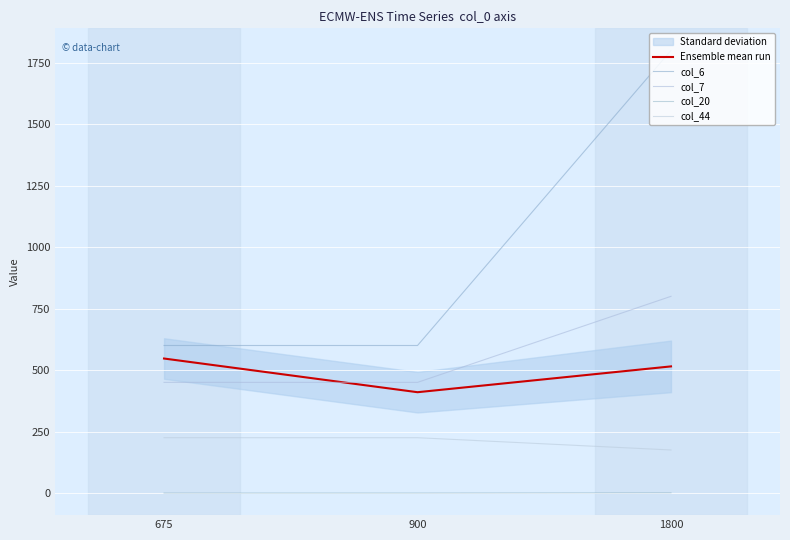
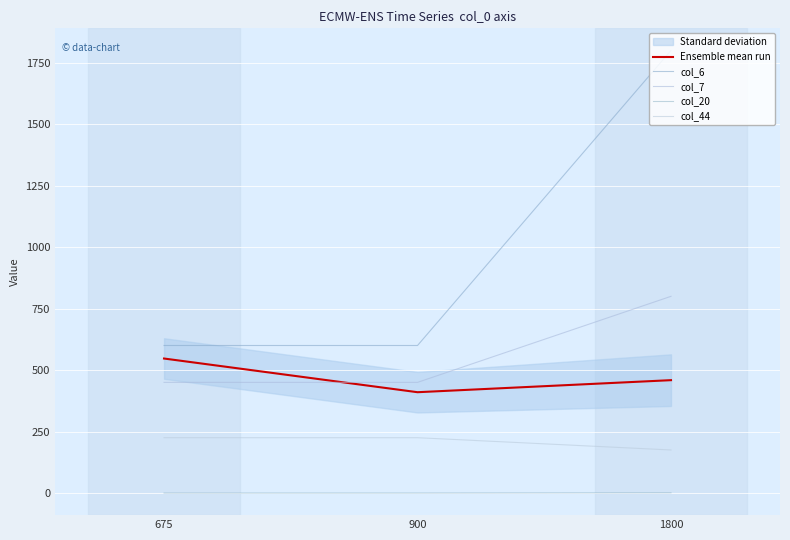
Ensemble mean run, 1800: 520 -> 460
